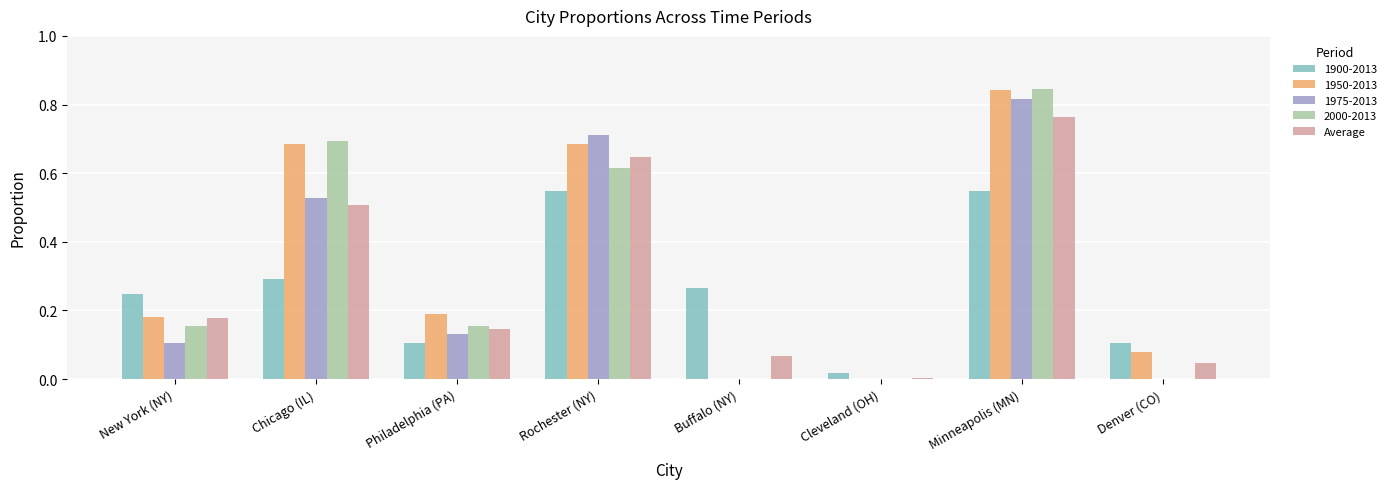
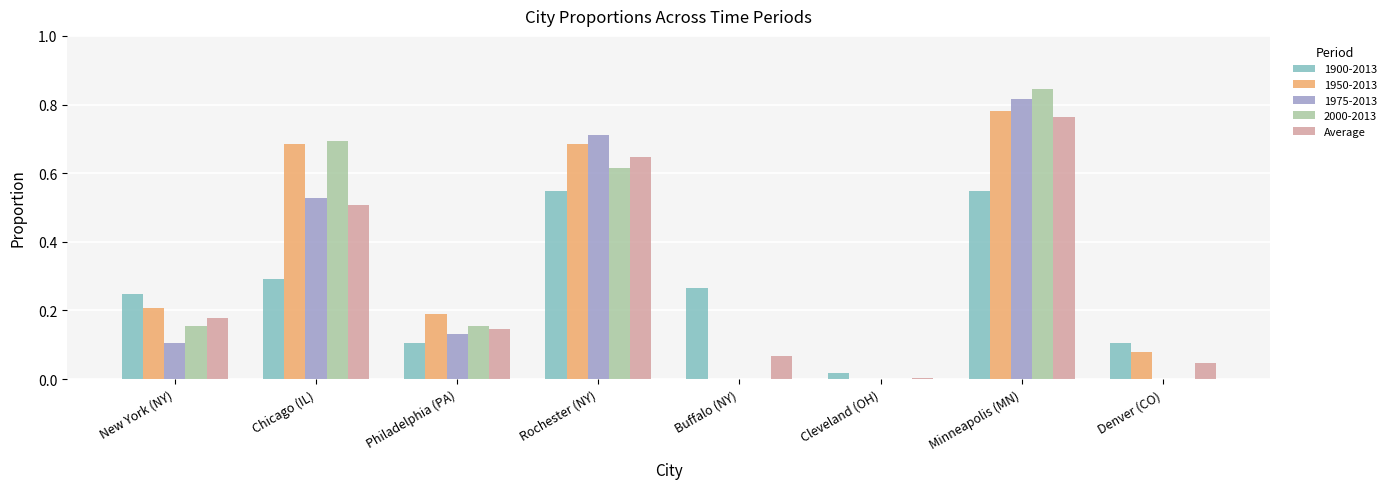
1950-2013, New York (NY): 0.18 -> 0.21
1950-2013, Minneapolis (MN): 0.84 -> 0.78
